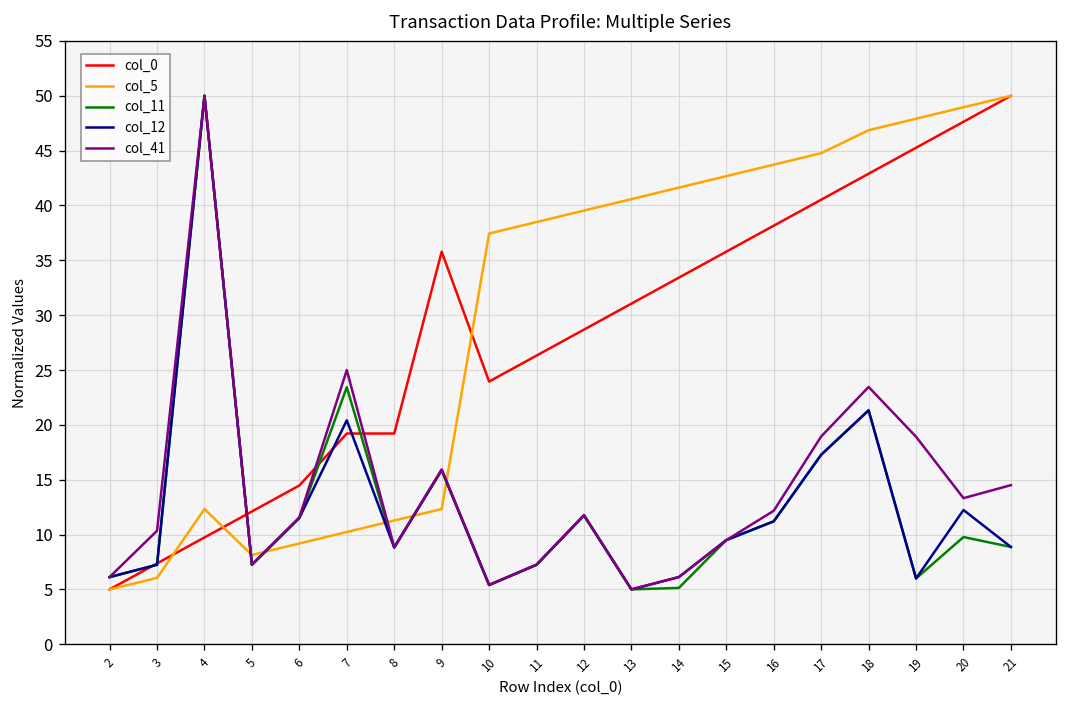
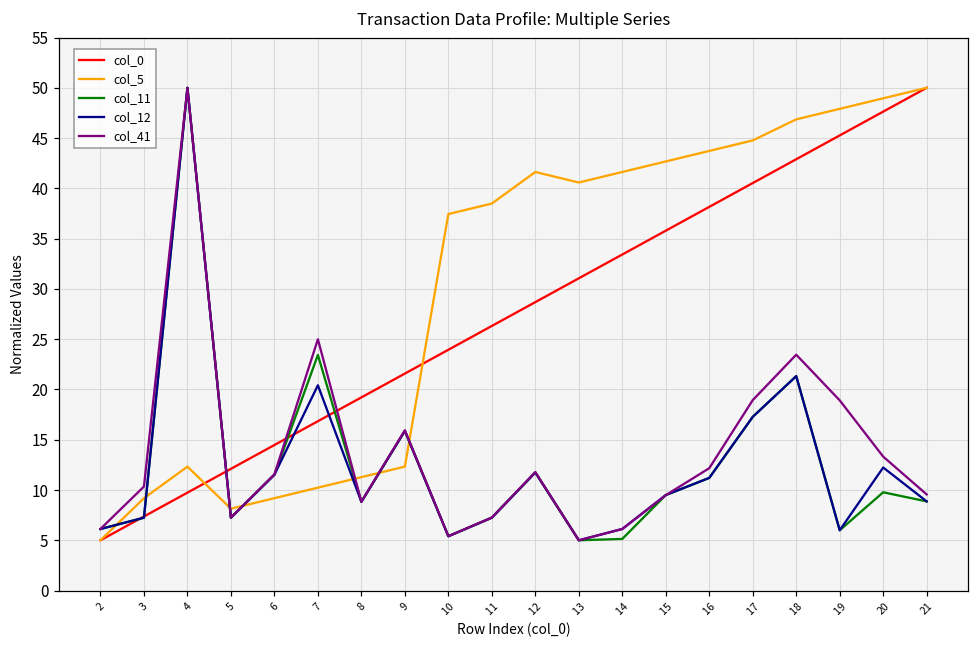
col_5, 3: 6 -> 9
col_0, 7: 19 -> 17
col_0, 9: 36 -> 22
col_5, 12: 40 -> 42
col_41, 21: 15 -> 10
